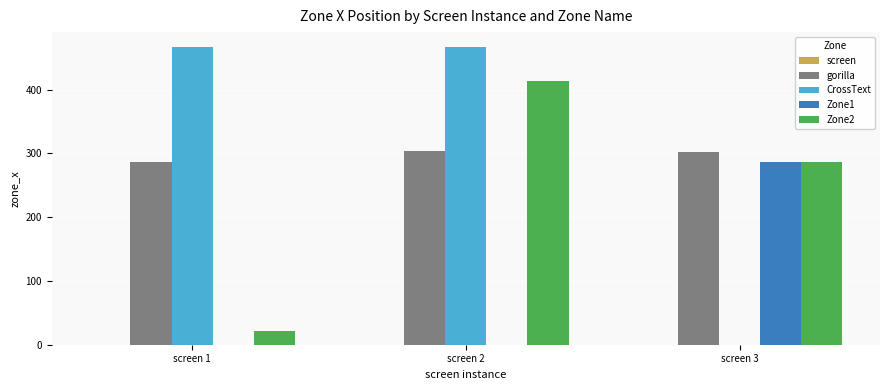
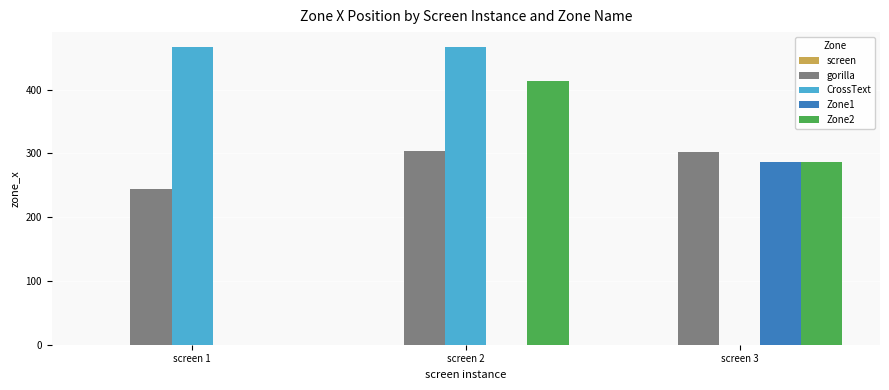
gorilla, screen 1: 290 -> 240
Zone2, screen 1: 20 -> 0
